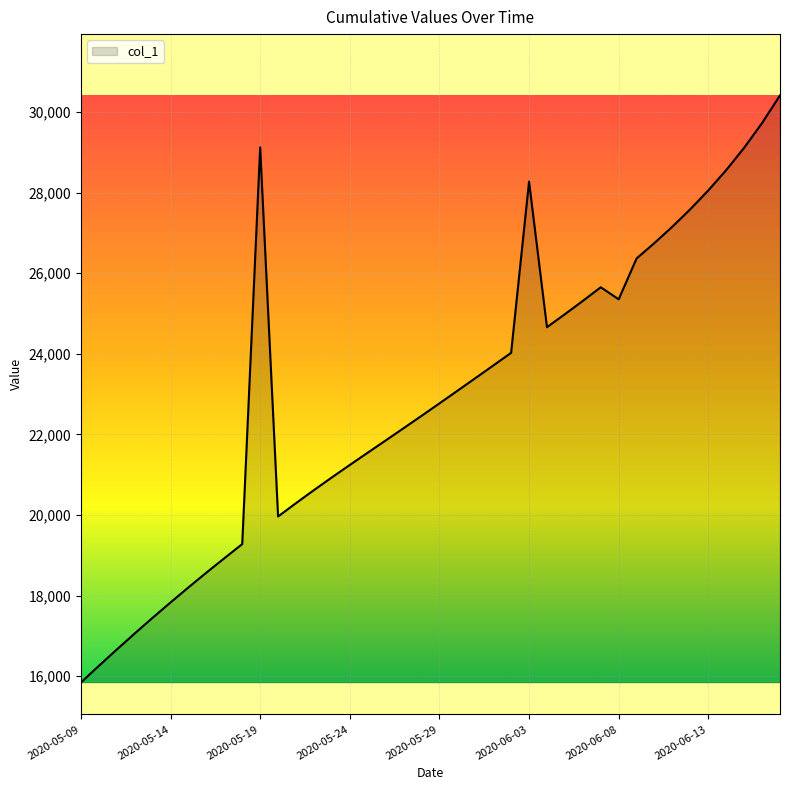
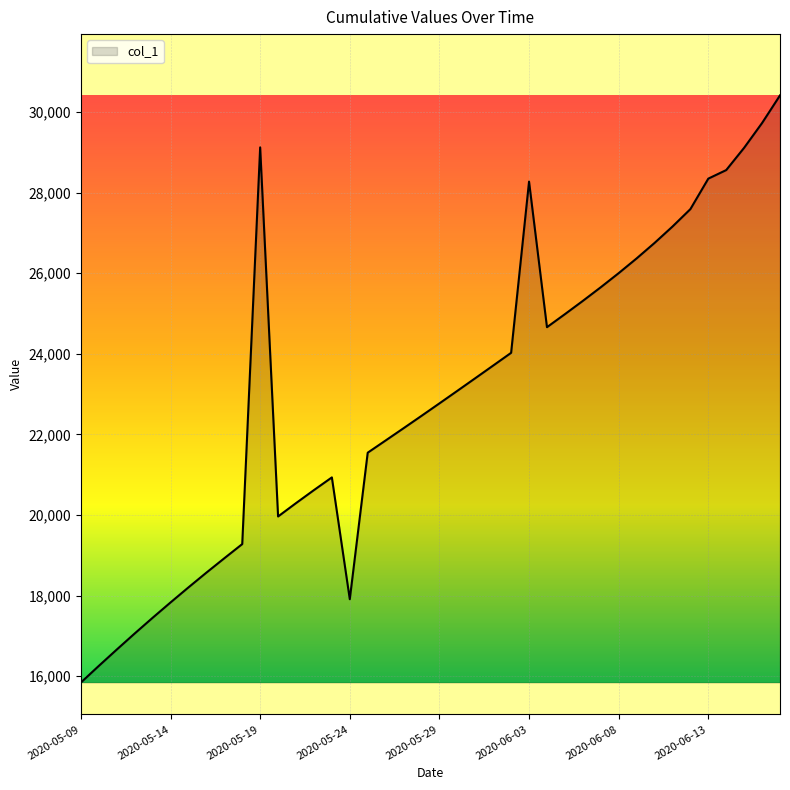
2020-05-24: 21,200 -> 17,900
2020-06-08: 25,400 -> 26,000
2020-06-13: 28,100 -> 28,300
